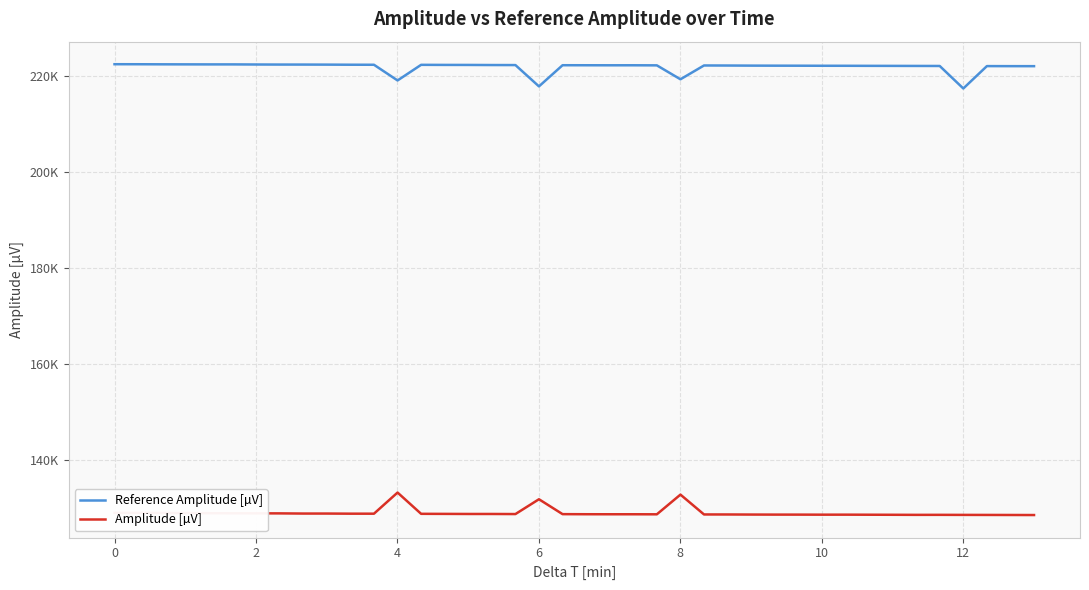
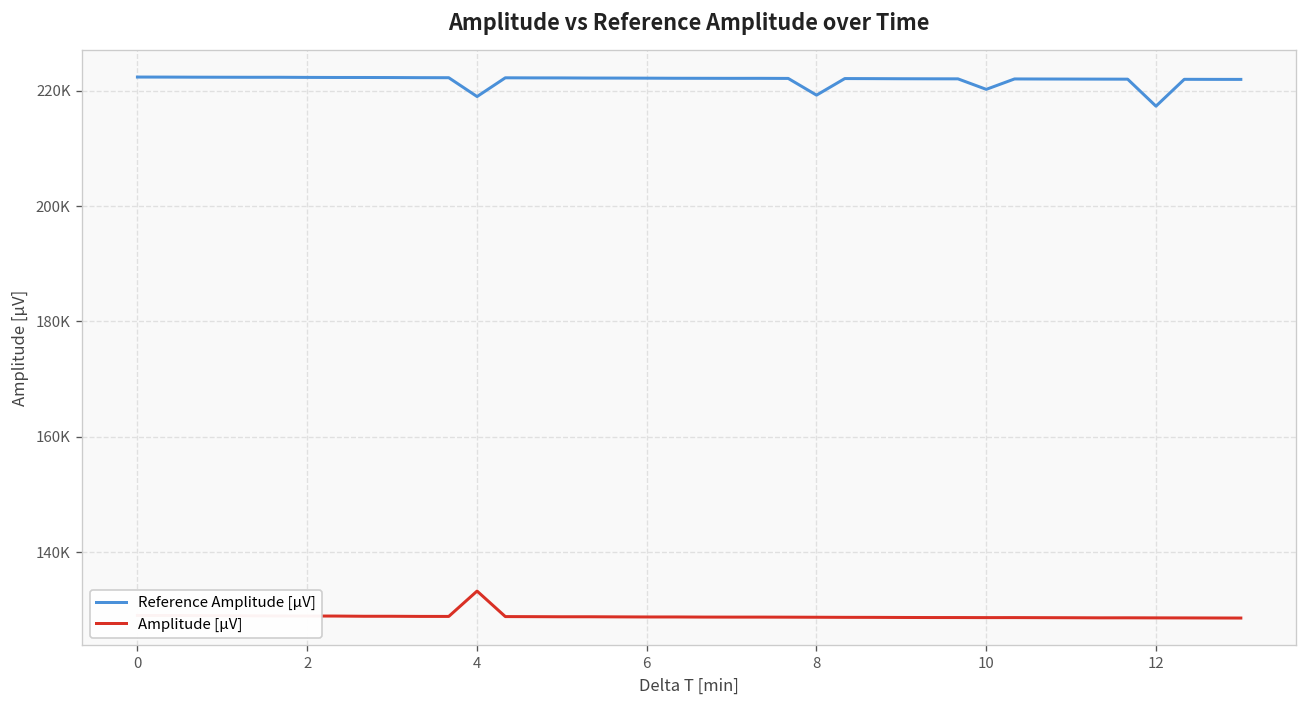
Reference Amplitude [µV], 6: 218000 -> 222000
Amplitude [µV], 6: 132000 -> 129000
Amplitude [µV], 8: 133000 -> 129000
Reference Amplitude [µV], 10: 222000 -> 220000
